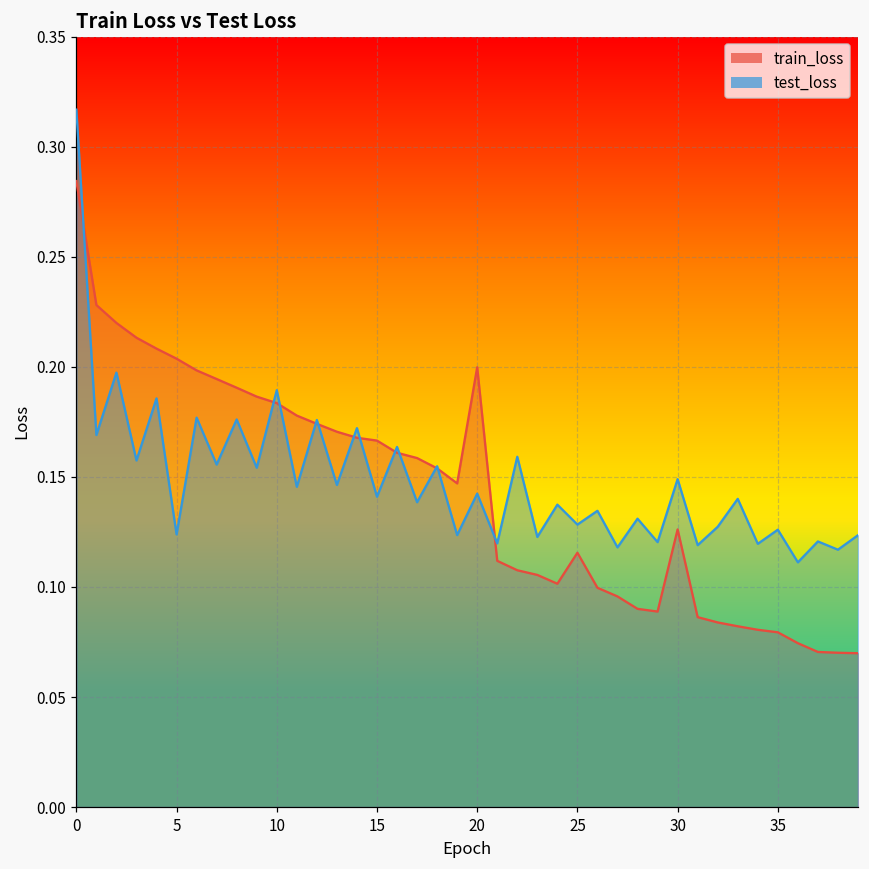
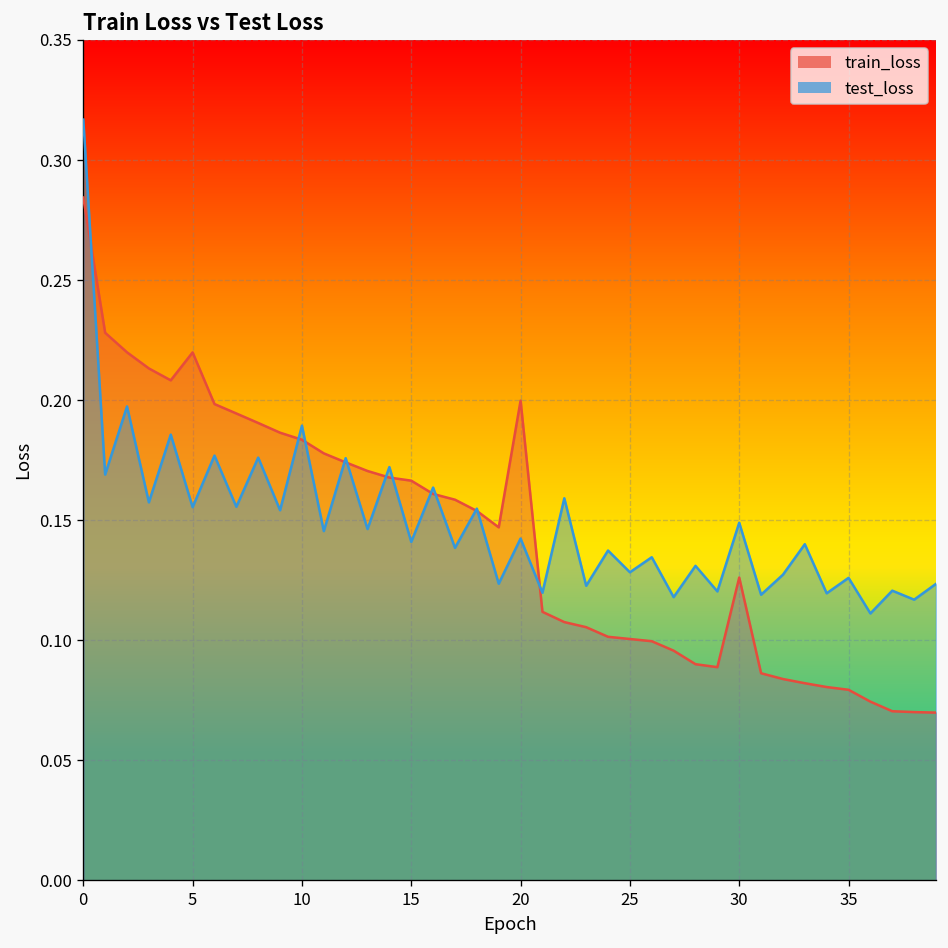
train_loss, 5: 0.204 -> 0.220
test_loss, 5: 0.124 -> 0.155
train_loss, 25: 0.116 -> 0.101
